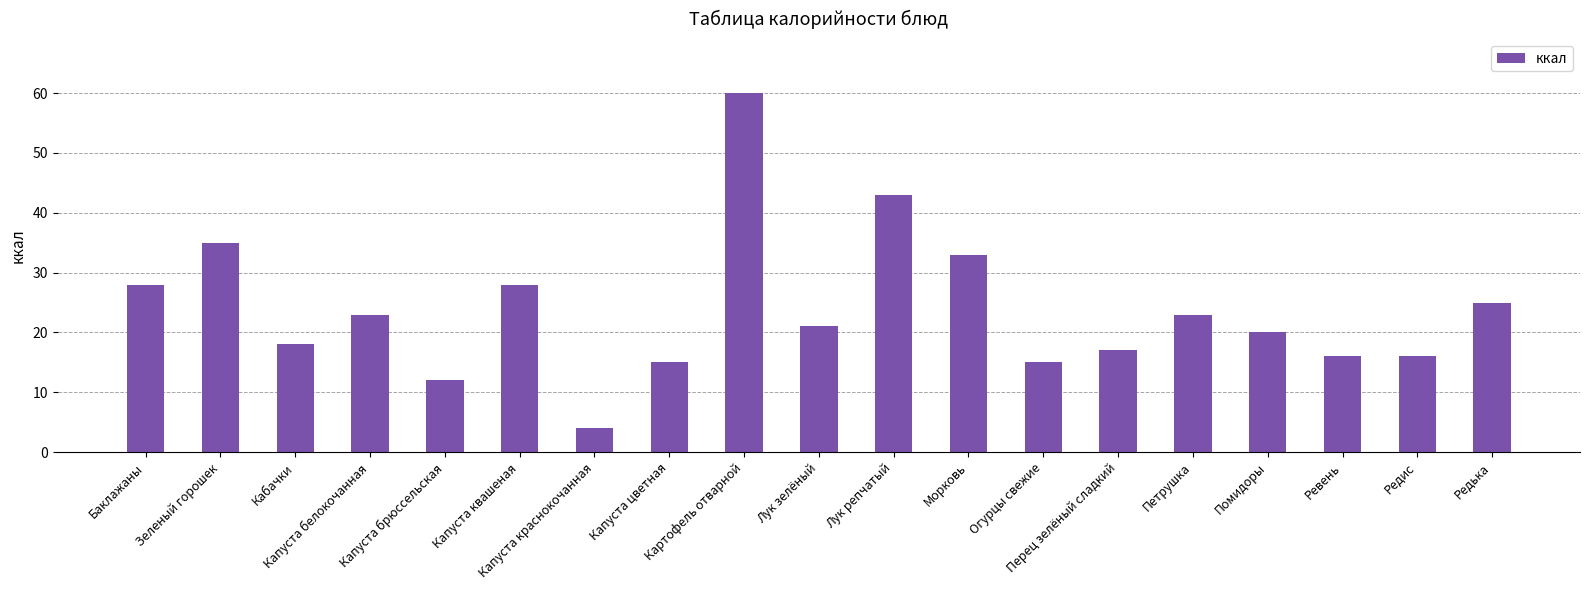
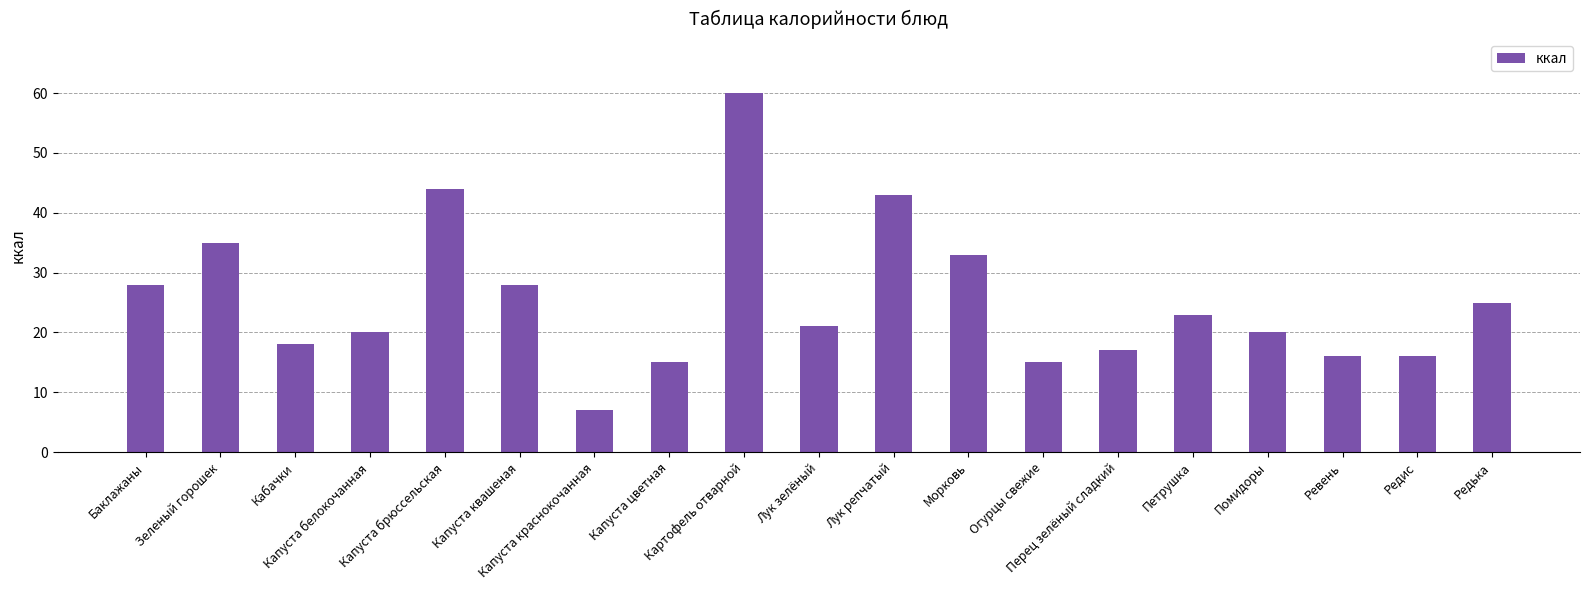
Капуста белокочанная: 23 -> 20
Капуста брюссельская: 12 -> 44
Капуста краснокочанная: 4 -> 7
